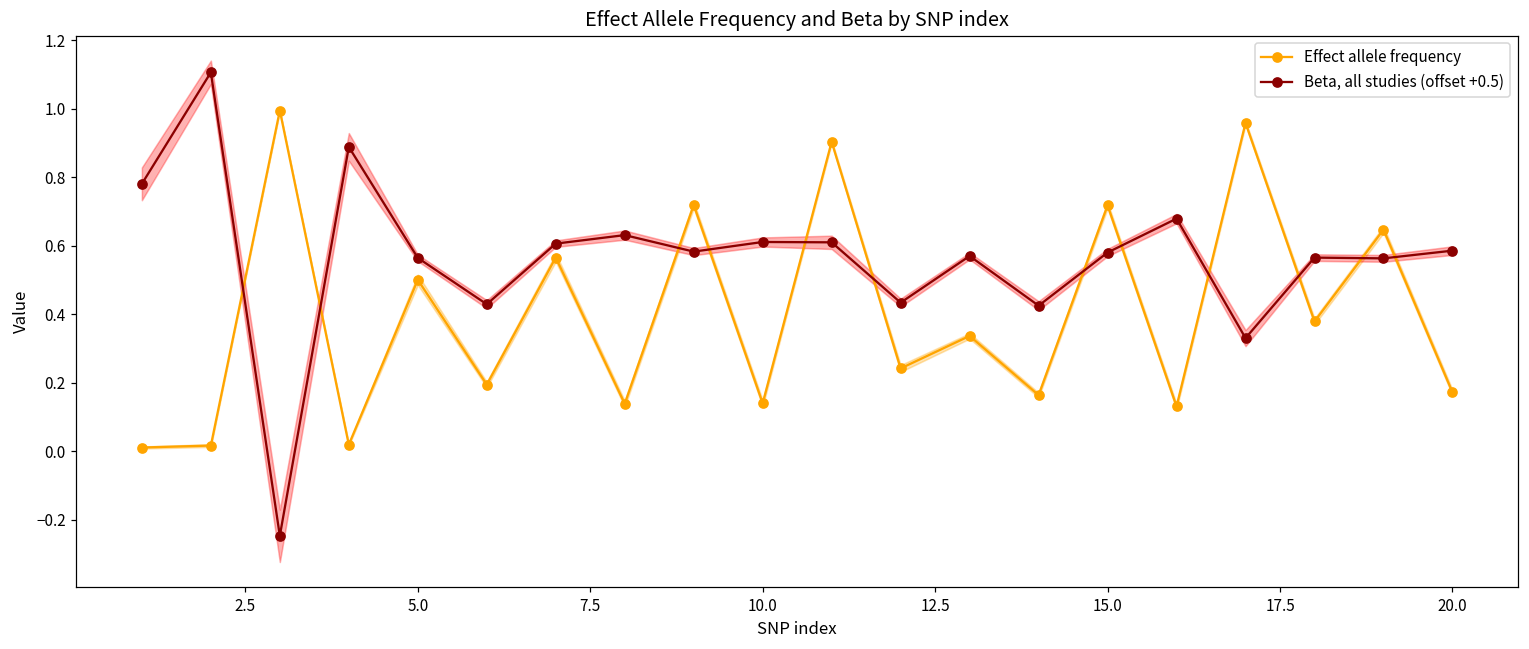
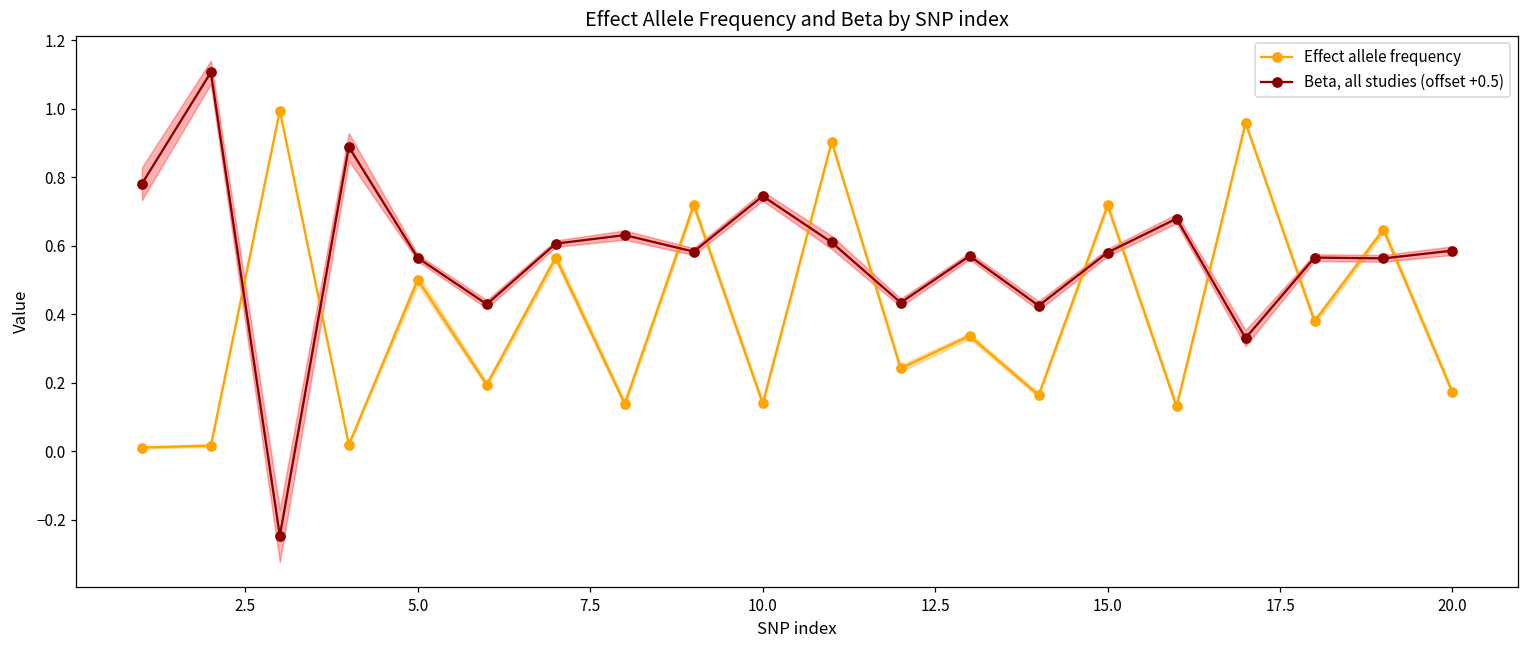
Beta, all studies (offset +0.5), 10.0: 0.61 -> 0.75
